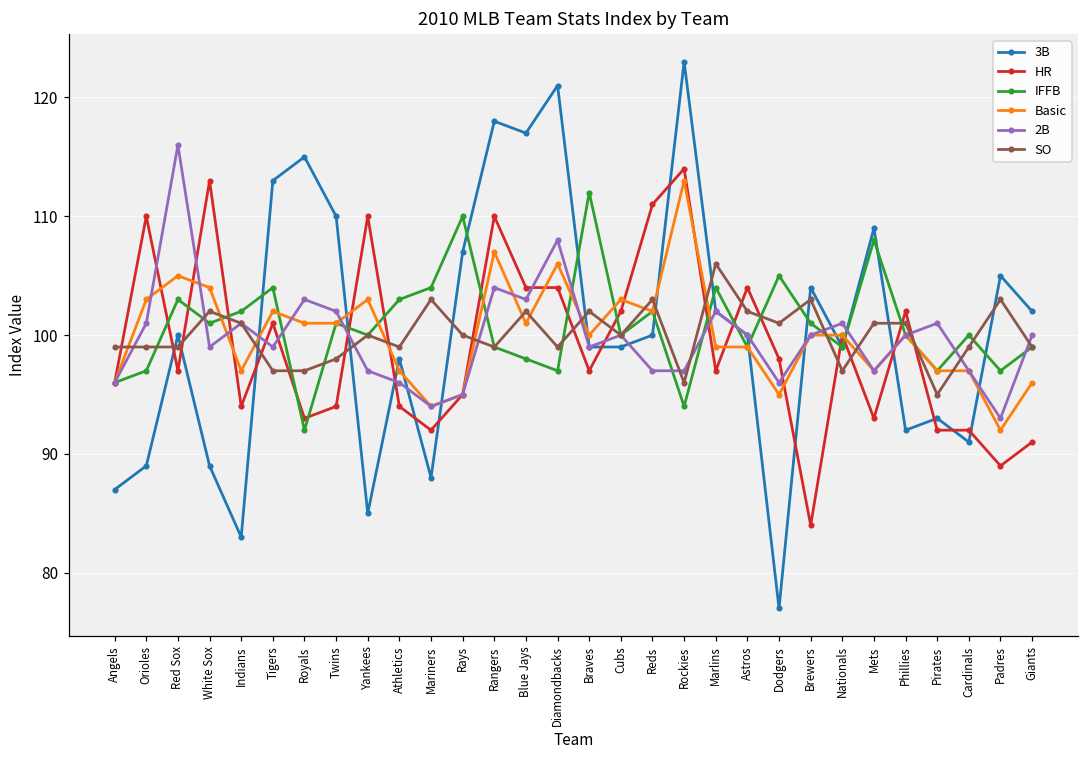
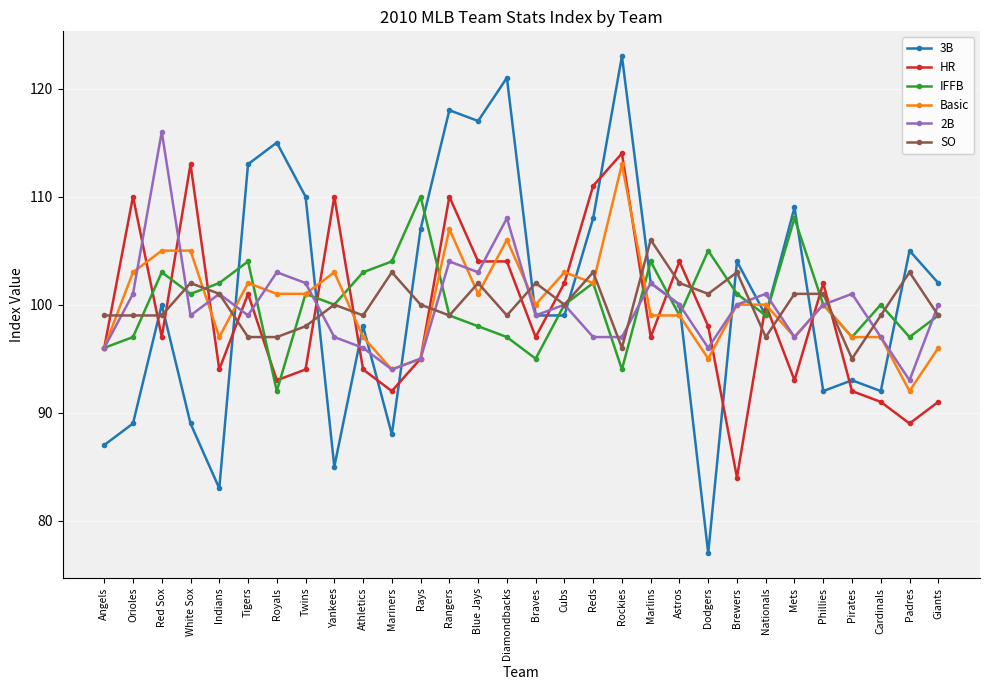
Basic, White Sox: 104 -> 105
IFFB, Braves: 112 -> 95
3B, Reds: 100 -> 108
3B, Cardinals: 91 -> 92
HR, Cardinals: 92 -> 91
